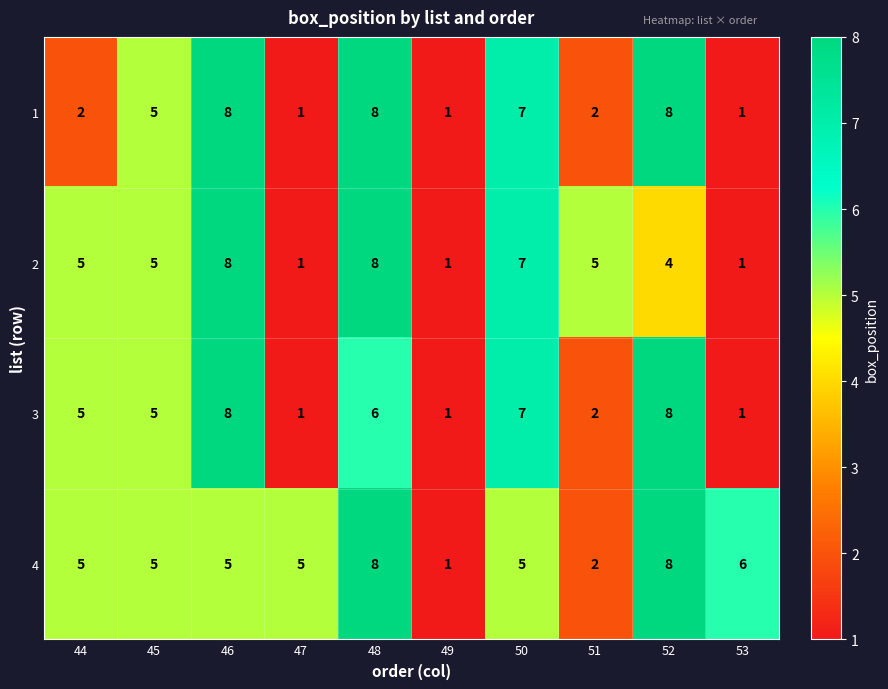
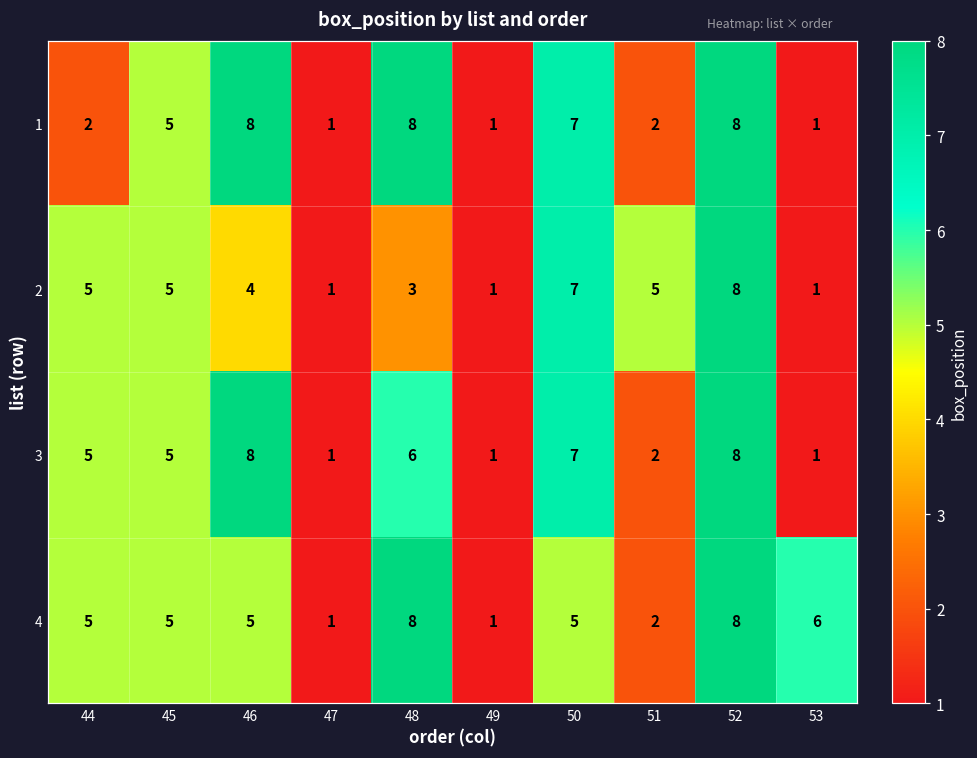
2, 46: 8 -> 4
2, 48: 8 -> 3
2, 52: 4 -> 8
4, 47: 5 -> 1
